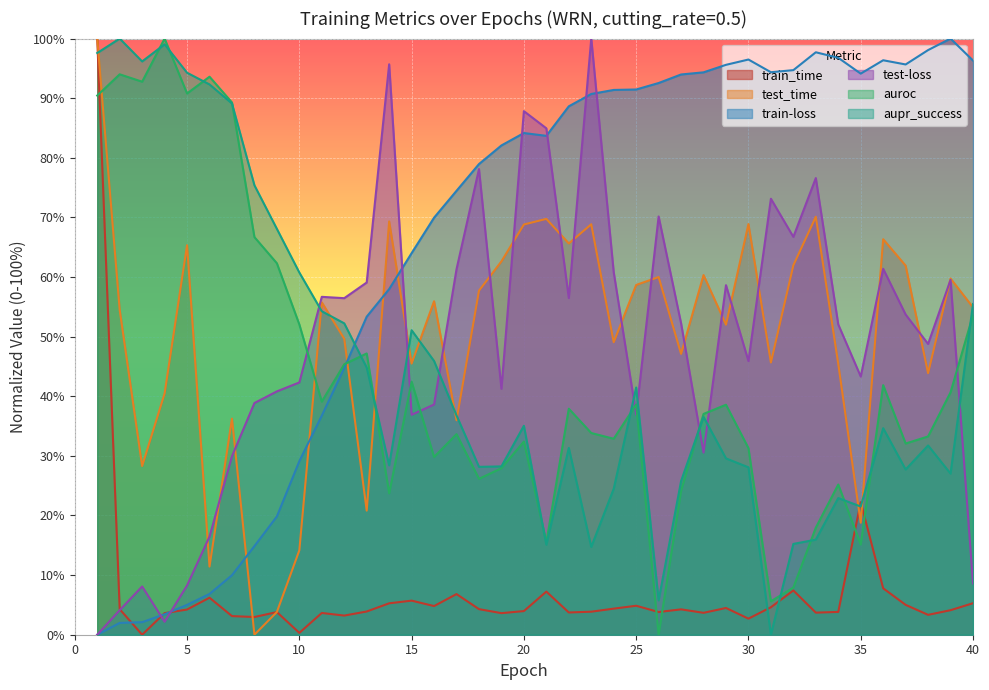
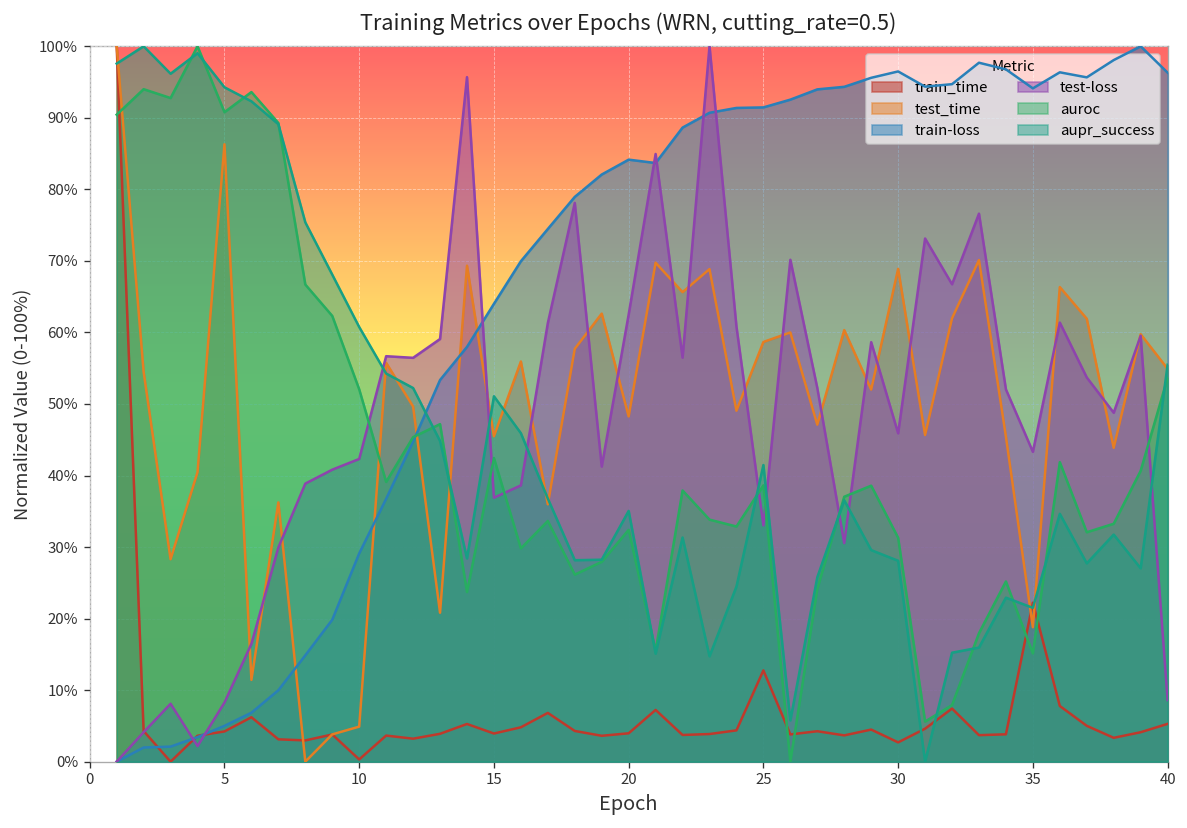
test_time, 5: 65% -> 86%
test_time, 10: 14% -> 5%
train_time, 15: 6% -> 4%
test_time, 20: 69% -> 48%
test-loss, 20: 88% -> 63%
train_time, 25: 5% -> 13%
test-loss, 25: 37% -> 33%
